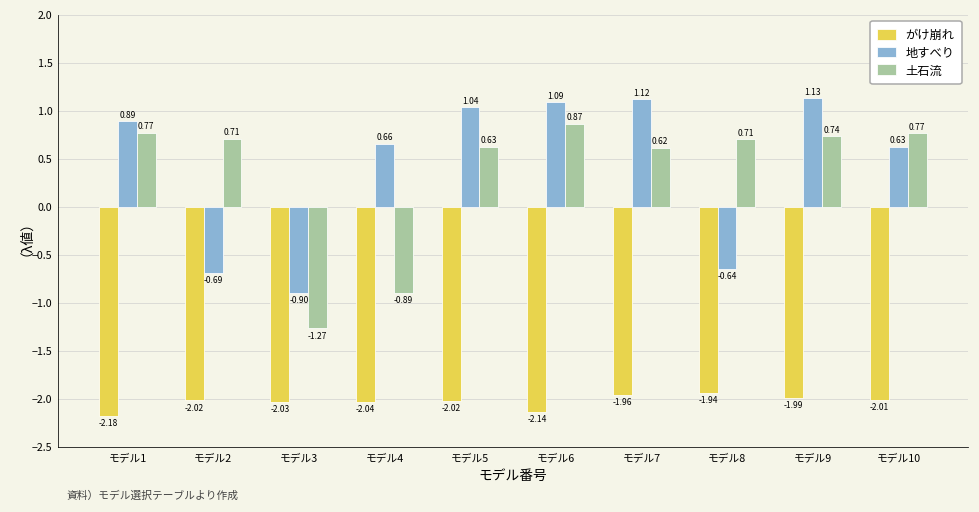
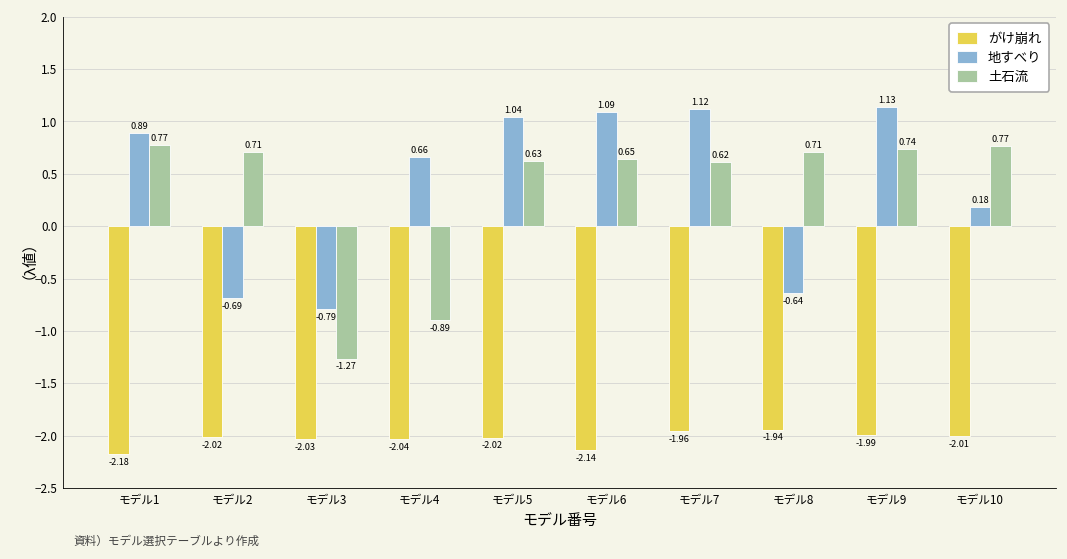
地すべり, モデル3: -0.90 -> -0.79
土石流, モデル6: 0.87 -> 0.65
地すべり, モデル10: 0.63 -> 0.18
